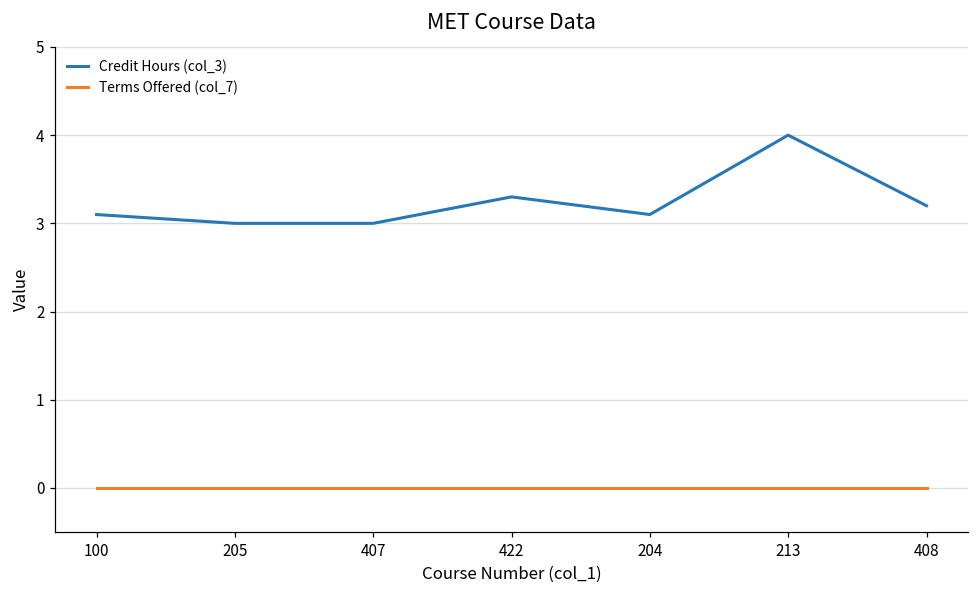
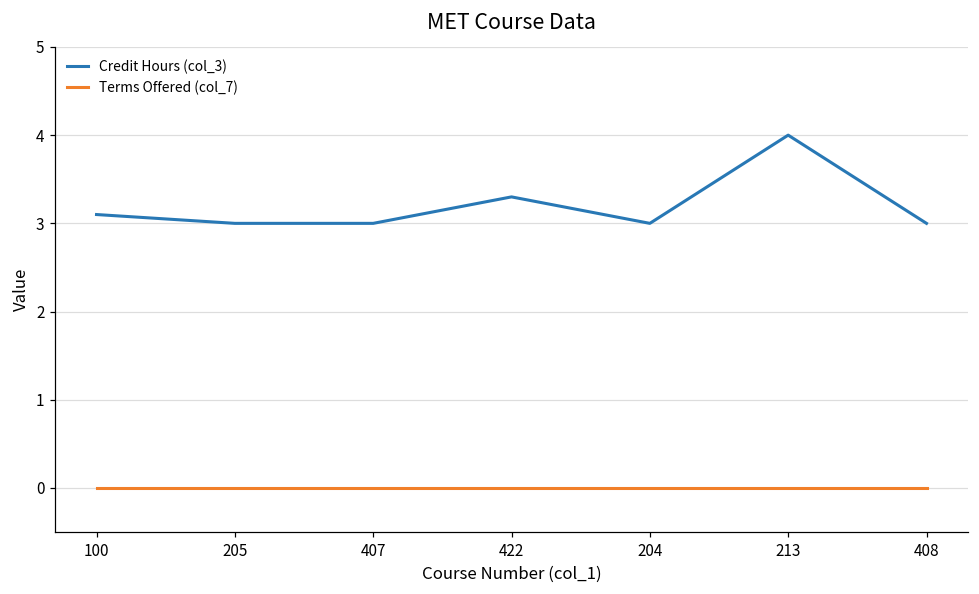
Credit Hours (col_3), 204: 3.1 -> 3.0
Credit Hours (col_3), 408: 3.2 -> 3.0
